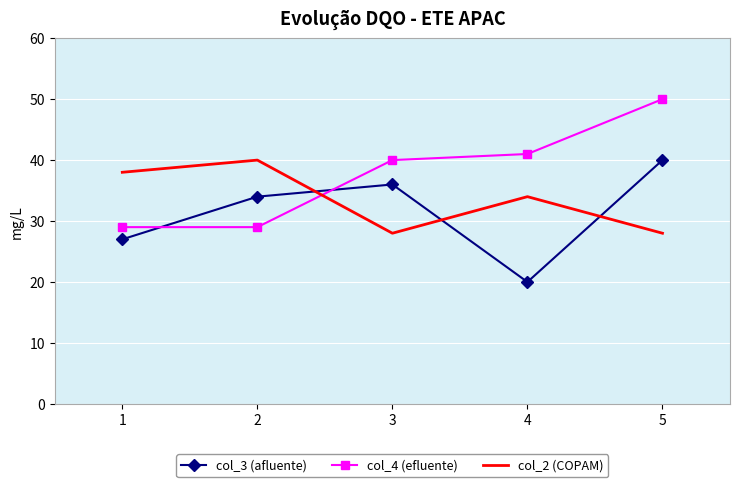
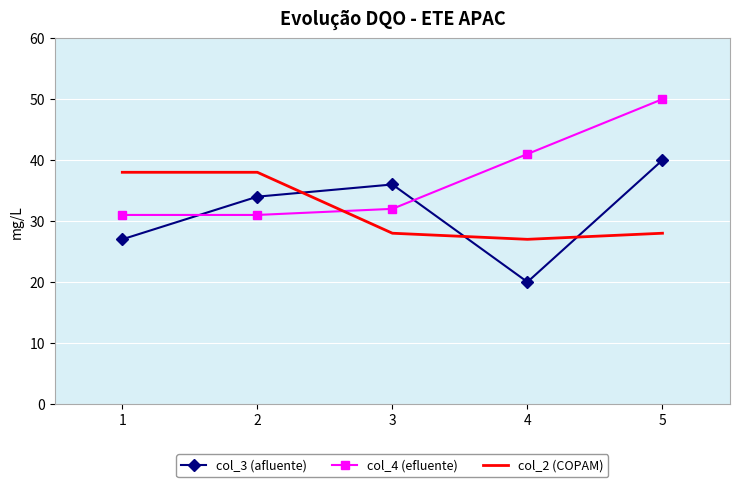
col_4 (efluente), 1: 29 -> 31
col_4 (efluente), 2: 29 -> 31
col_2 (COPAM), 2: 40 -> 38
col_4 (efluente), 3: 40 -> 32
col_2 (COPAM), 4: 34 -> 27
